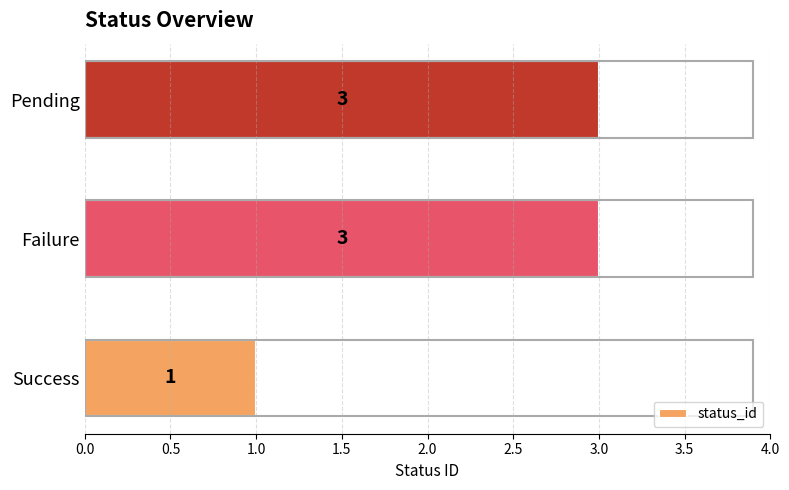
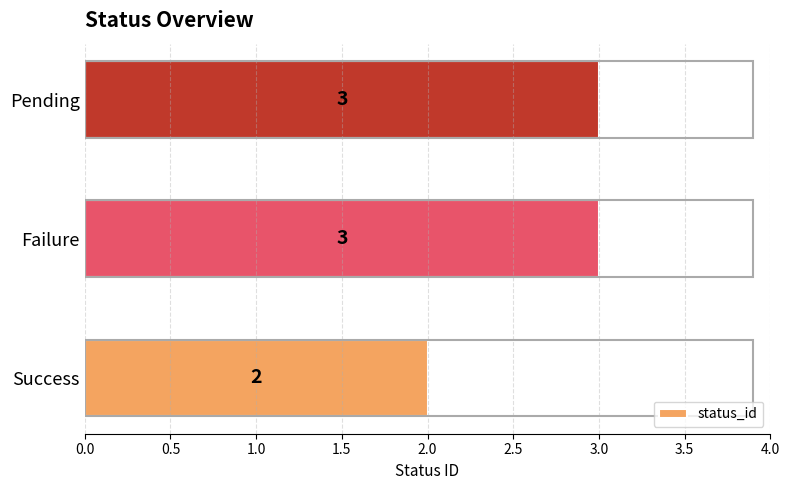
Success: 1 -> 2
